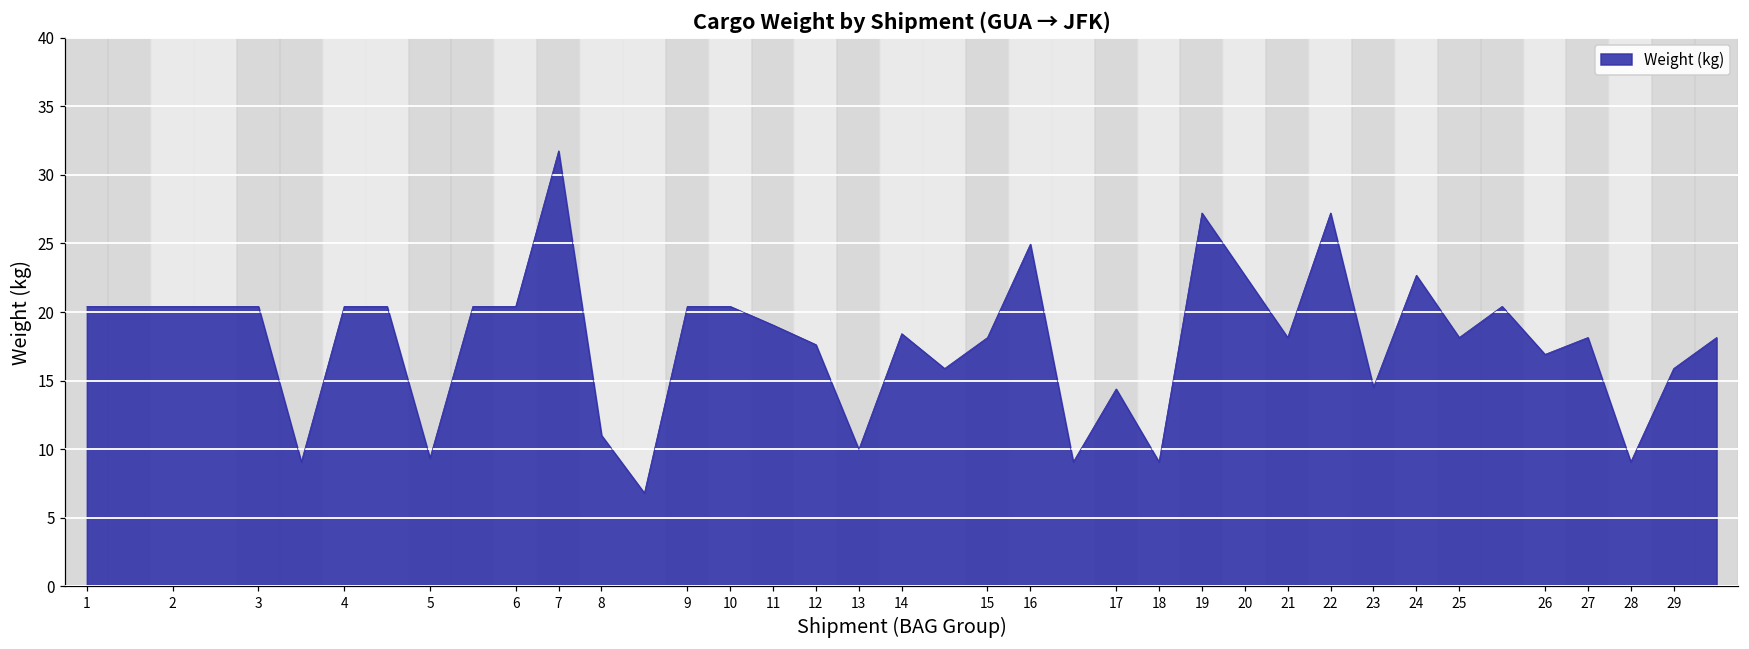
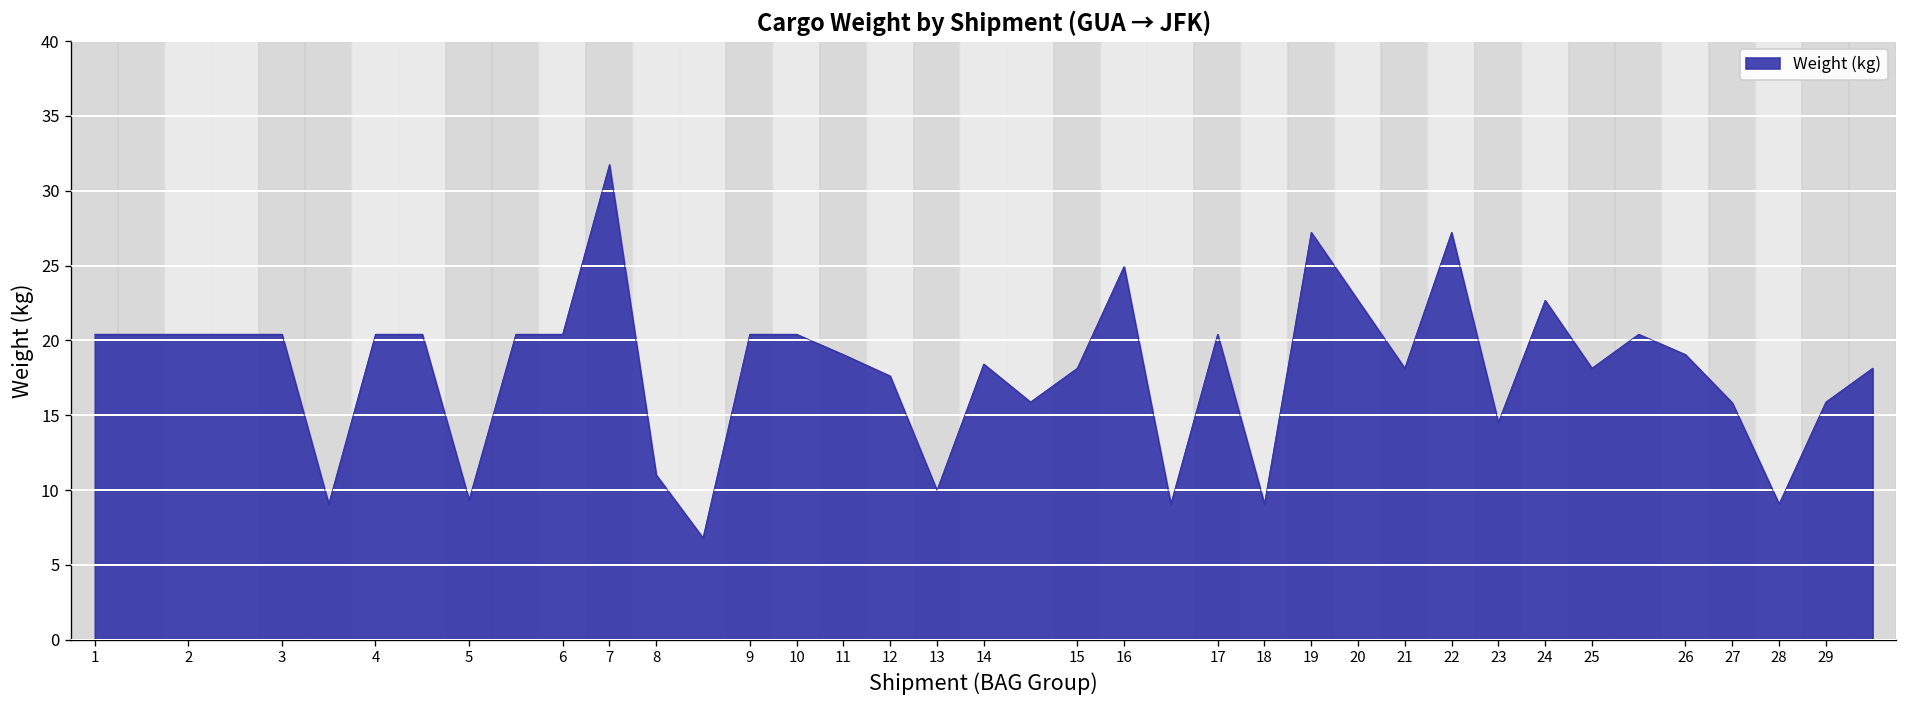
17: 14.4 -> 20.4
26: 16.9 -> 19.1
27: 18.1 -> 15.8
